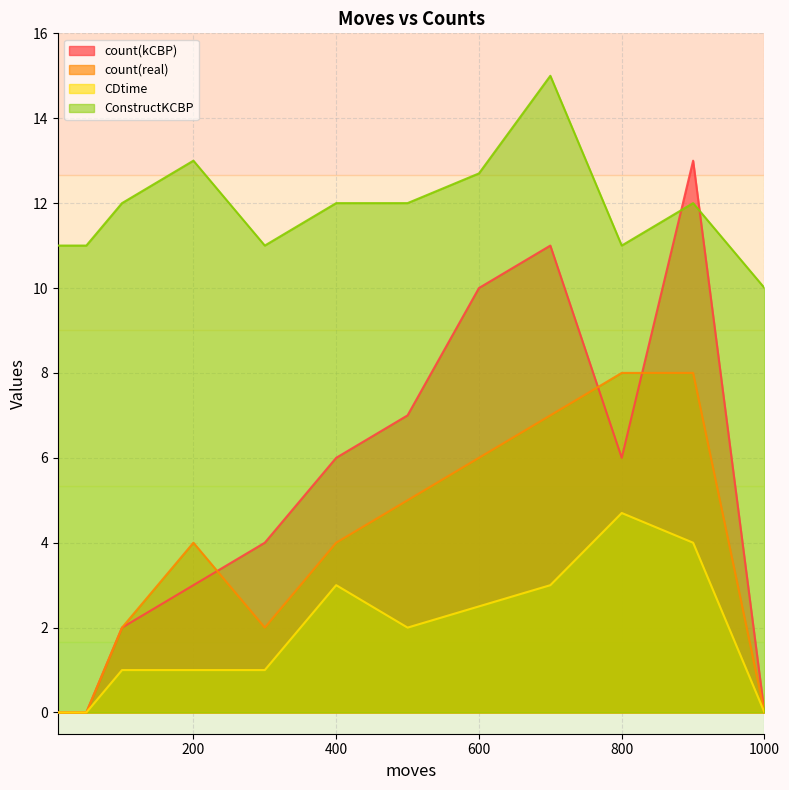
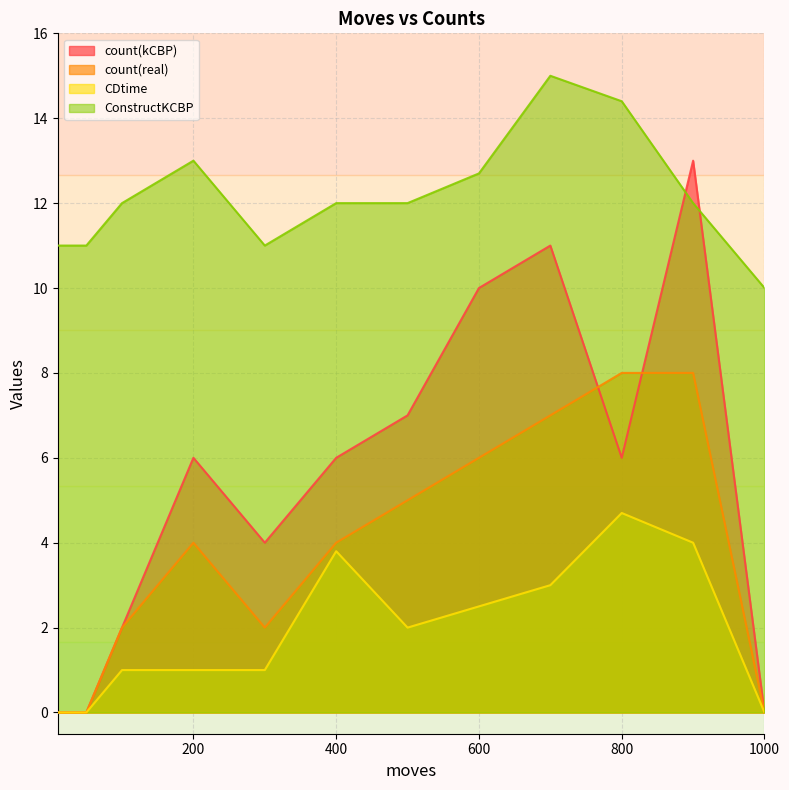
count(kCBP), 200: 3 -> 6
CDtime, 400: 3.0 -> 3.8
ConstructKCBP, 800: 11.0 -> 14.4
